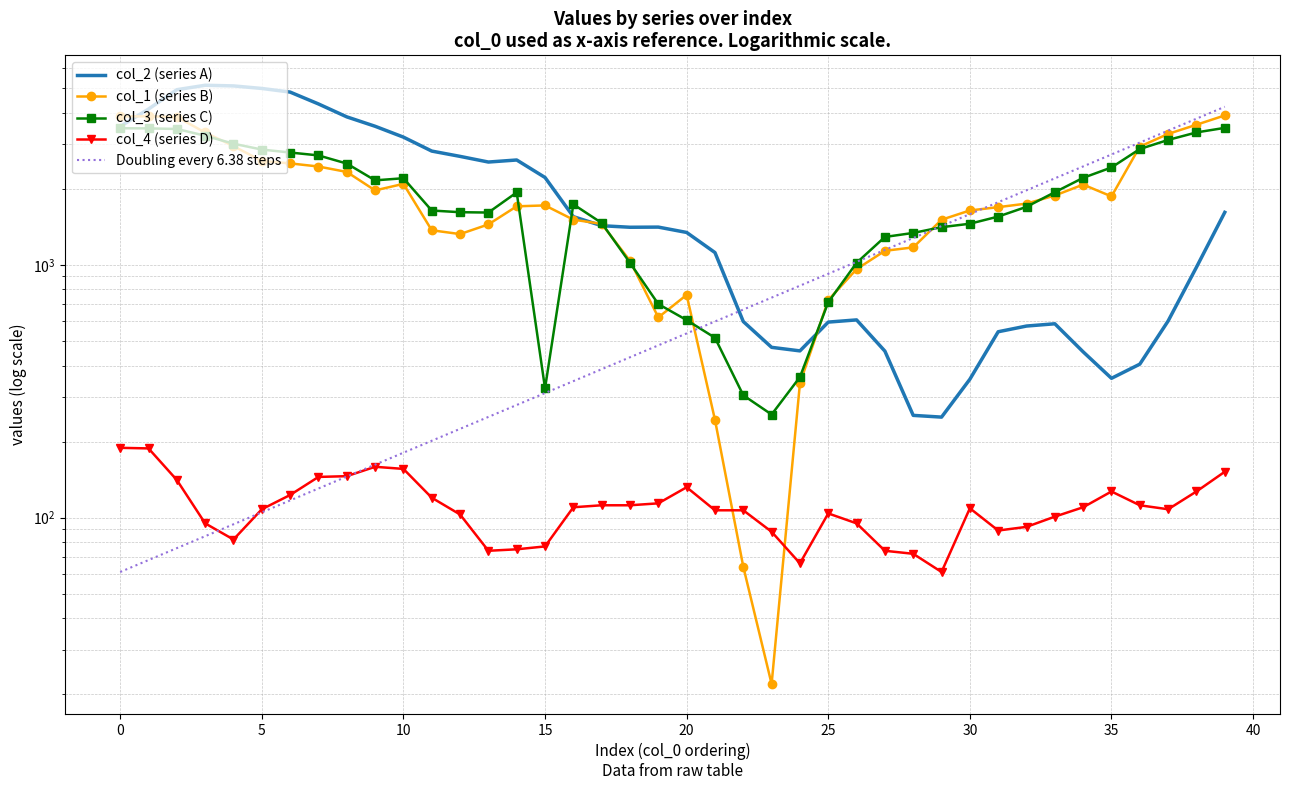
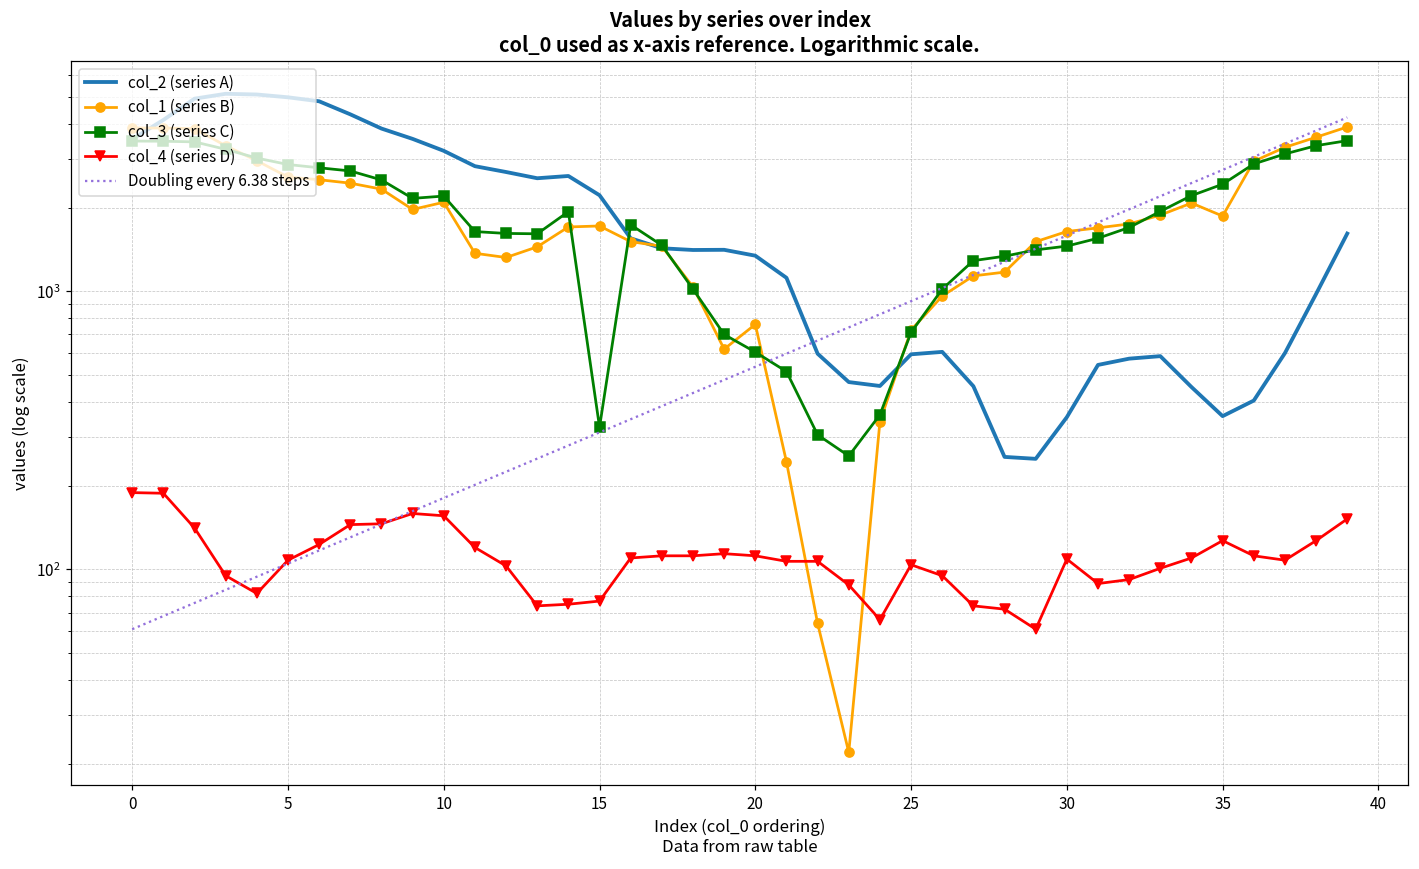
col_4 (series D), 20: 130 -> 110
